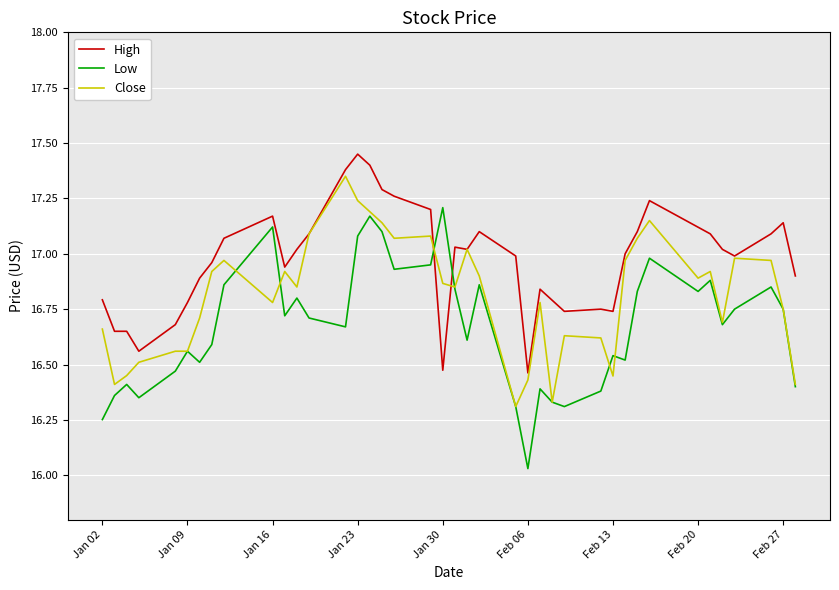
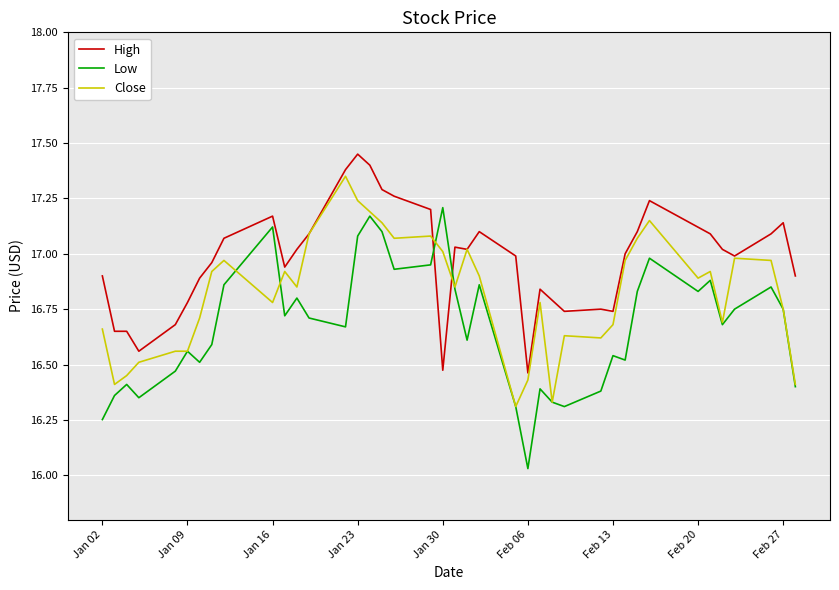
High, Jan 02: 16.79 -> 16.90
Close, Jan 30: 16.87 -> 17.01
Close, Feb 13: 16.45 -> 16.68
